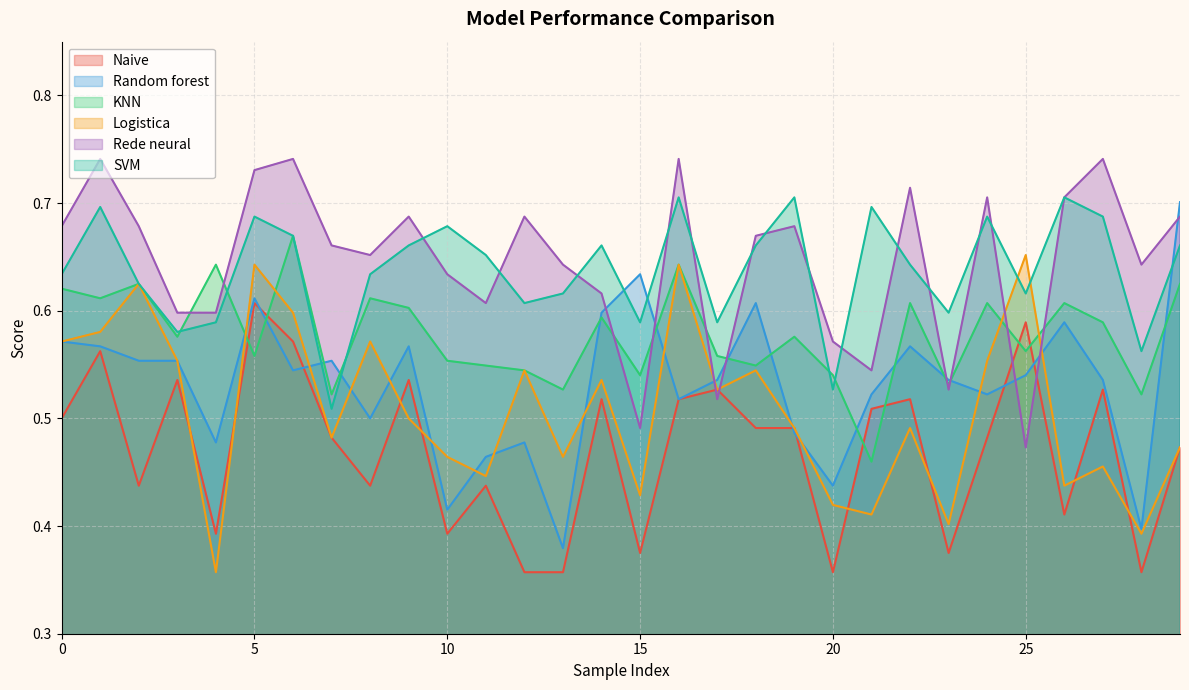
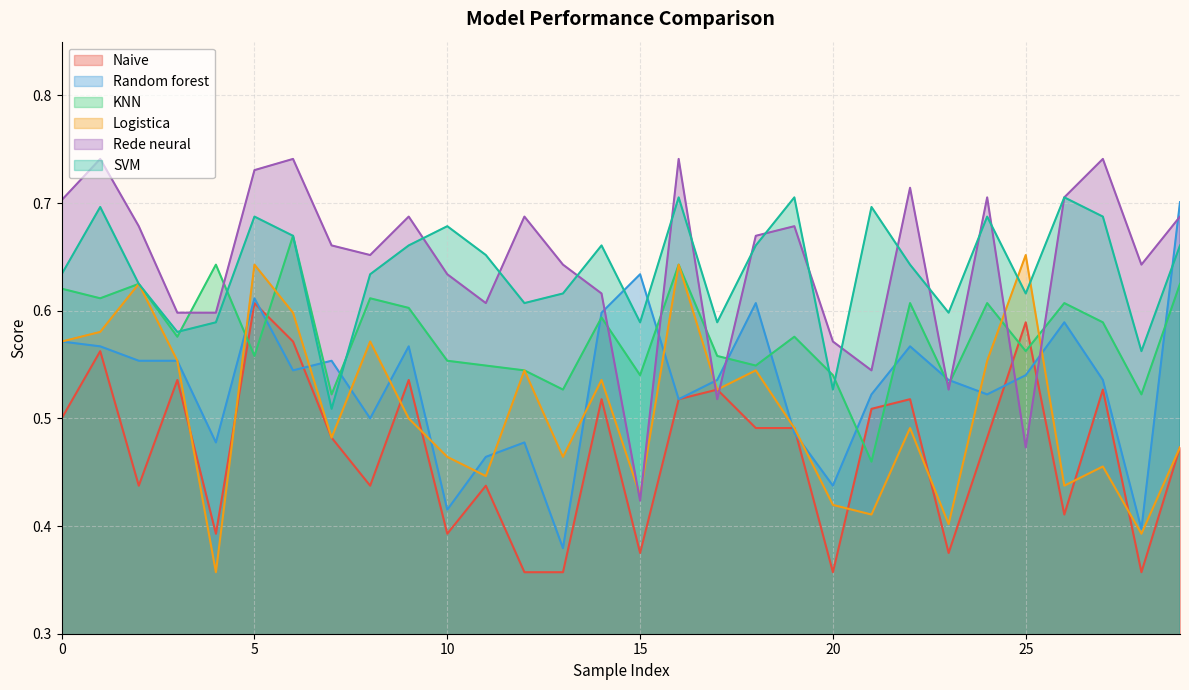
Rede neural, 0: 0.679 -> 0.703
Rede neural, 15: 0.491 -> 0.424
